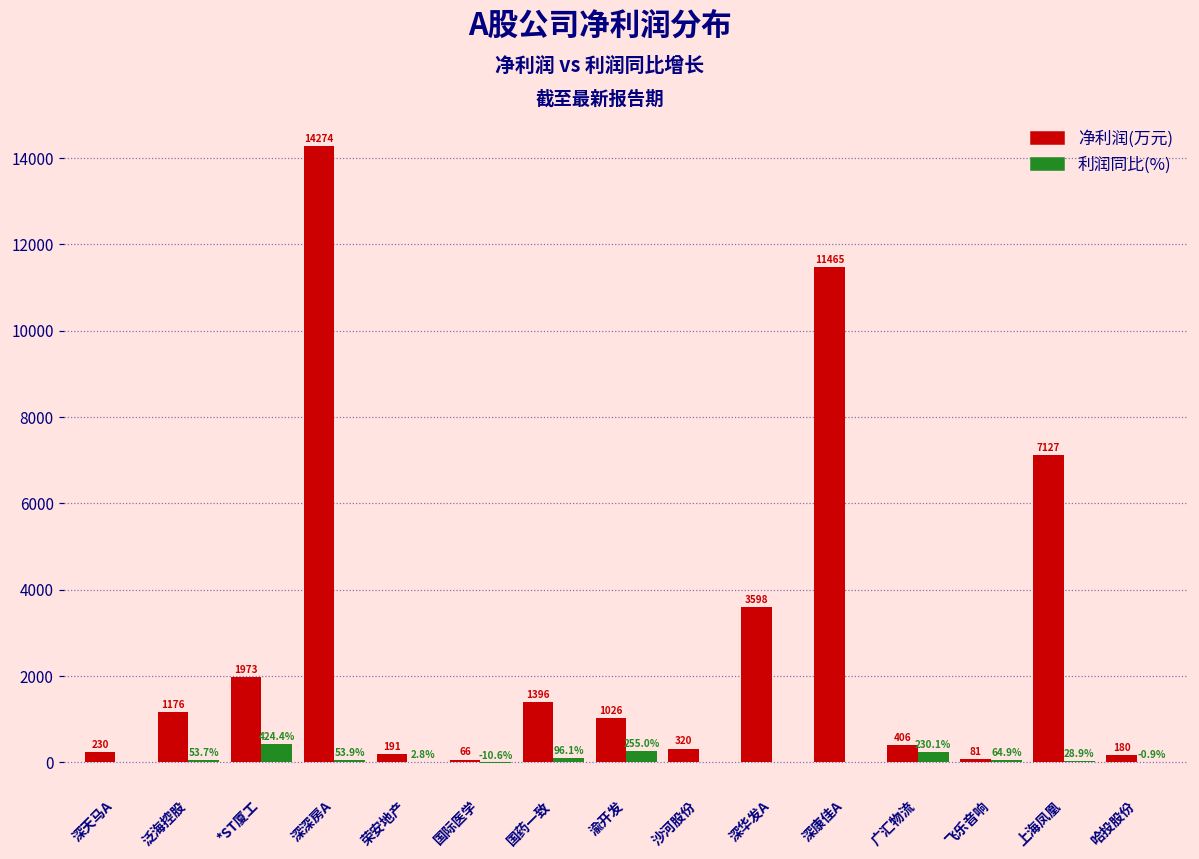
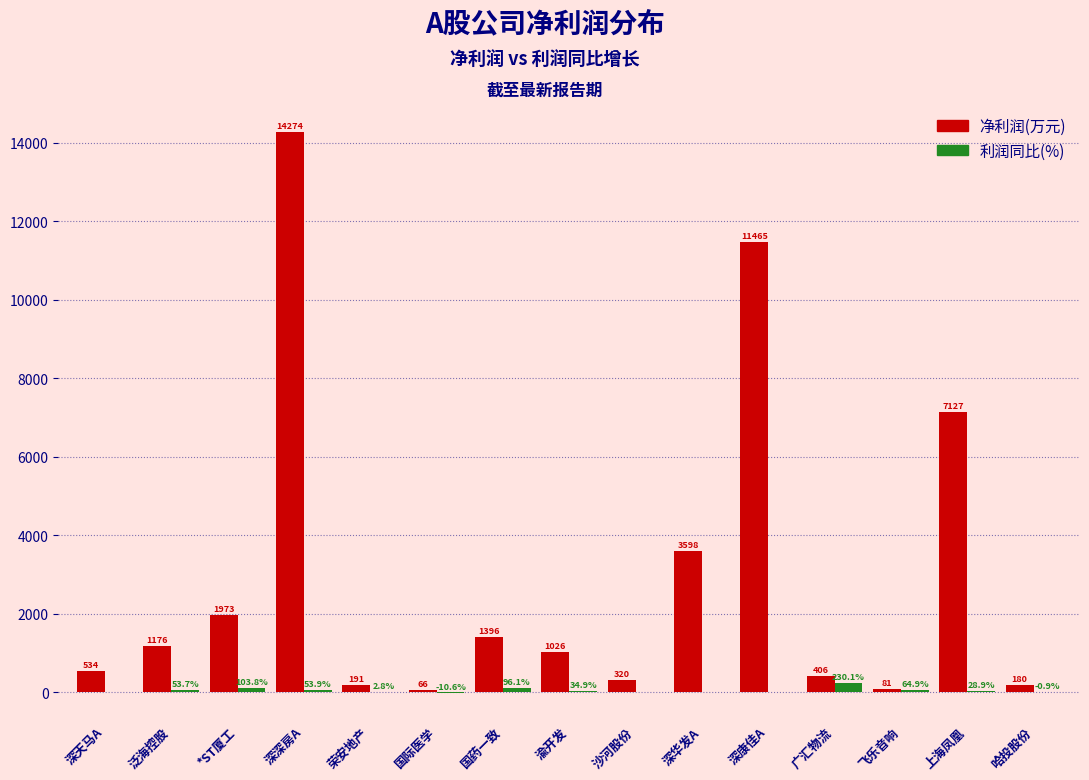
净利润(万元), 深天马A: 230 -> 534
利润同比(%), *ST厦工: 424.4% -> 103.8%
利润同比(%), 渝开发: 255.0% -> 34.9%
